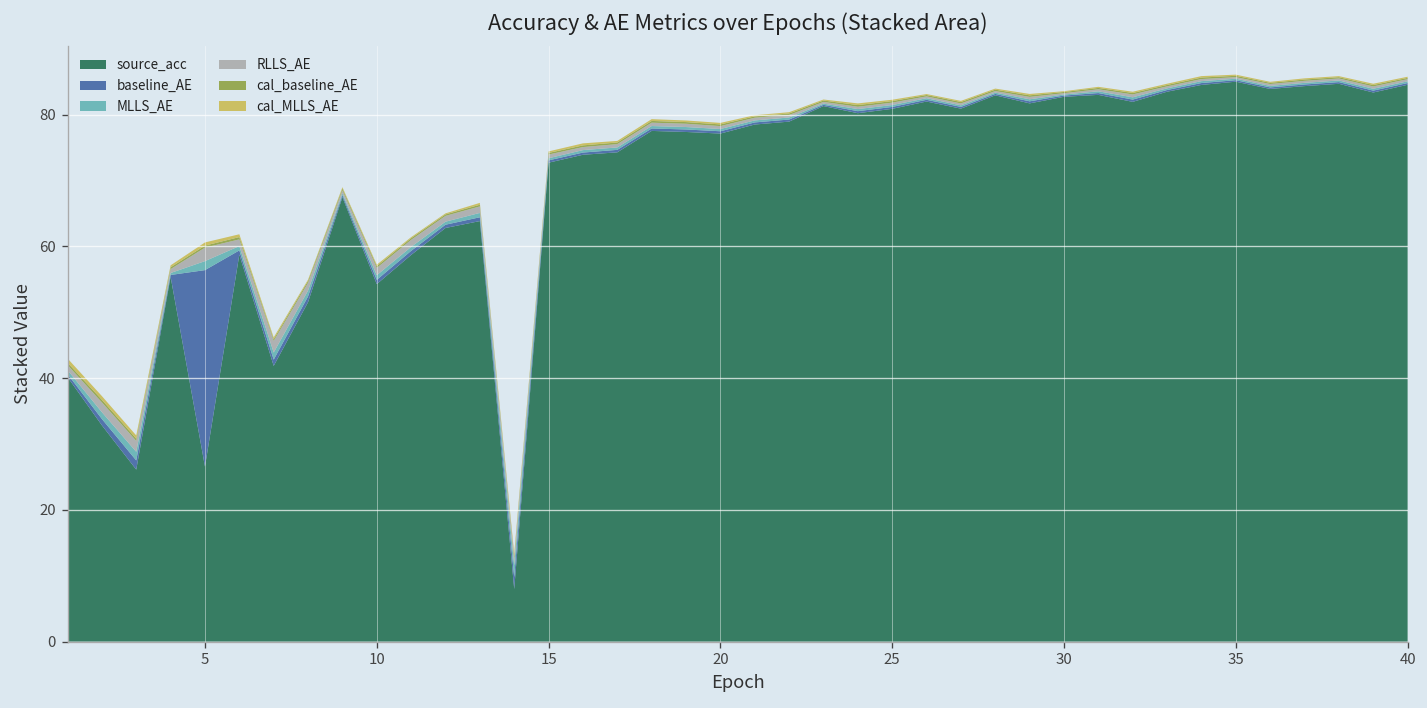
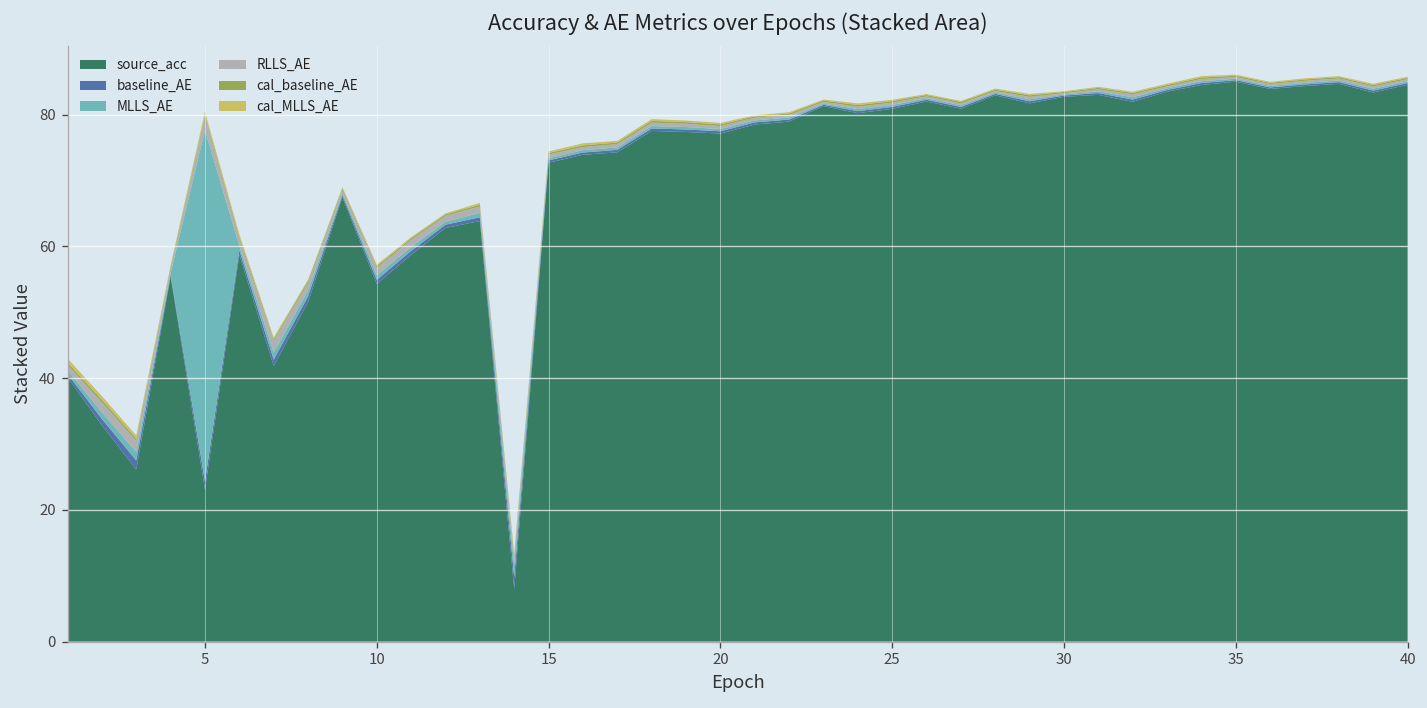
source_acc, 5: 27 -> 23
baseline_AE, 5: 30 -> 1
MLLS_AE, 5: 1 -> 53
